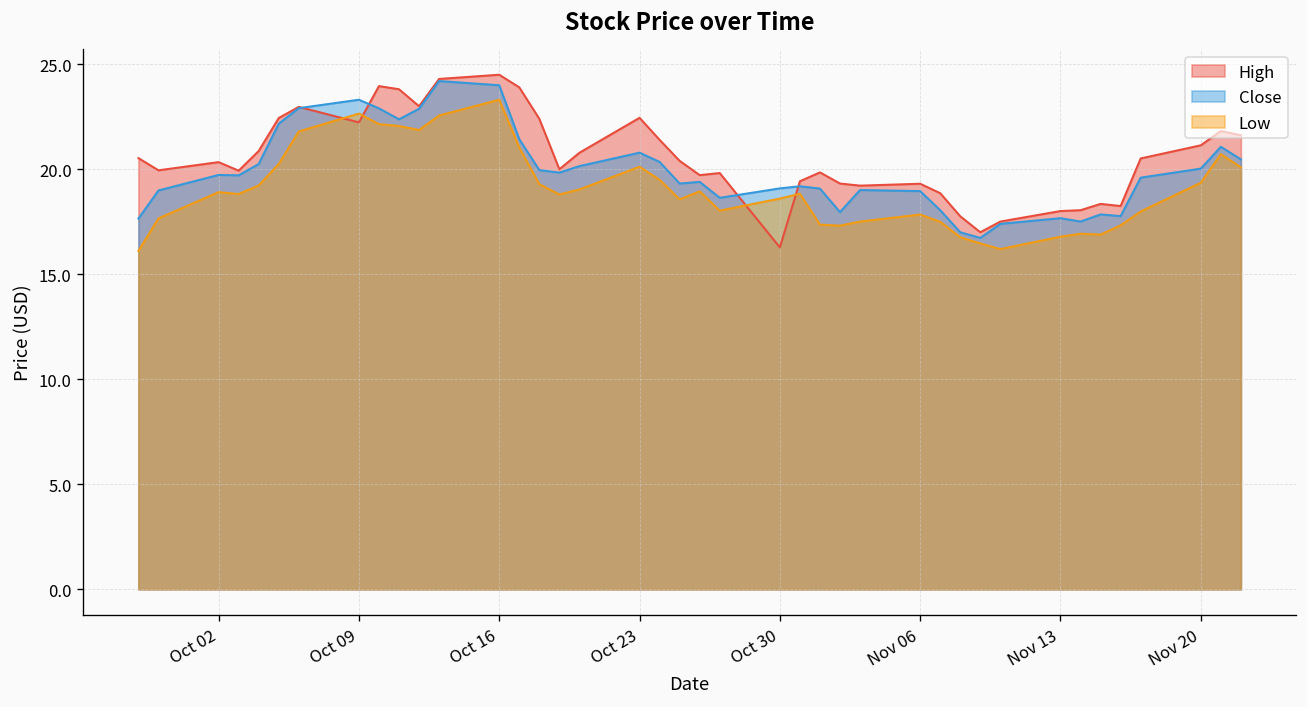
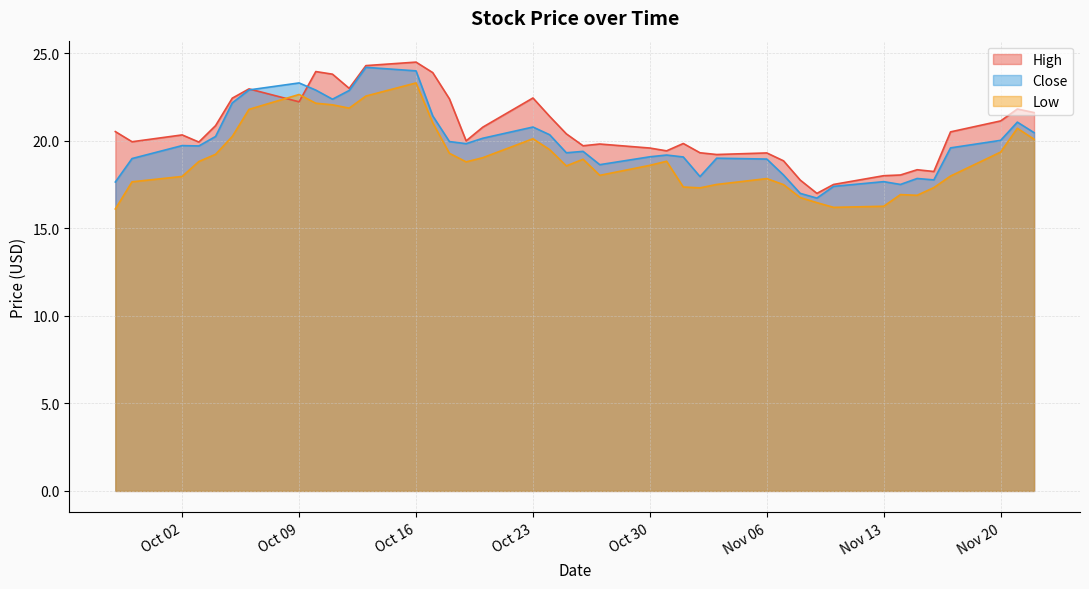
Low, Oct 02: 18.9 -> 18.0
High, Oct 30: 16.3 -> 19.6
Low, Nov 13: 16.8 -> 16.3
